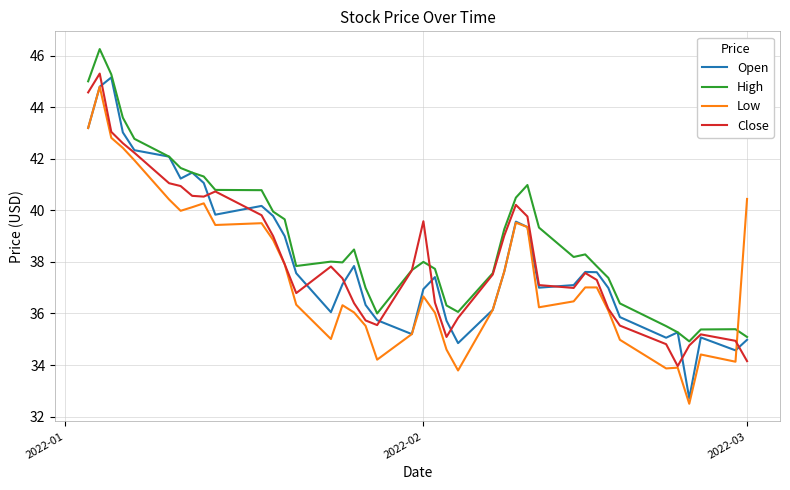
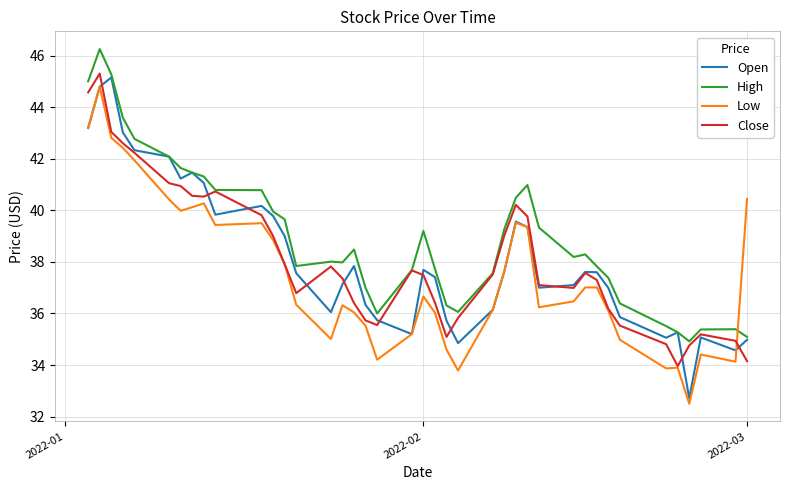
Open, 2022-02: 36.9 -> 37.7
High, 2022-02: 38.0 -> 39.2
Close, 2022-02: 39.6 -> 37.5
